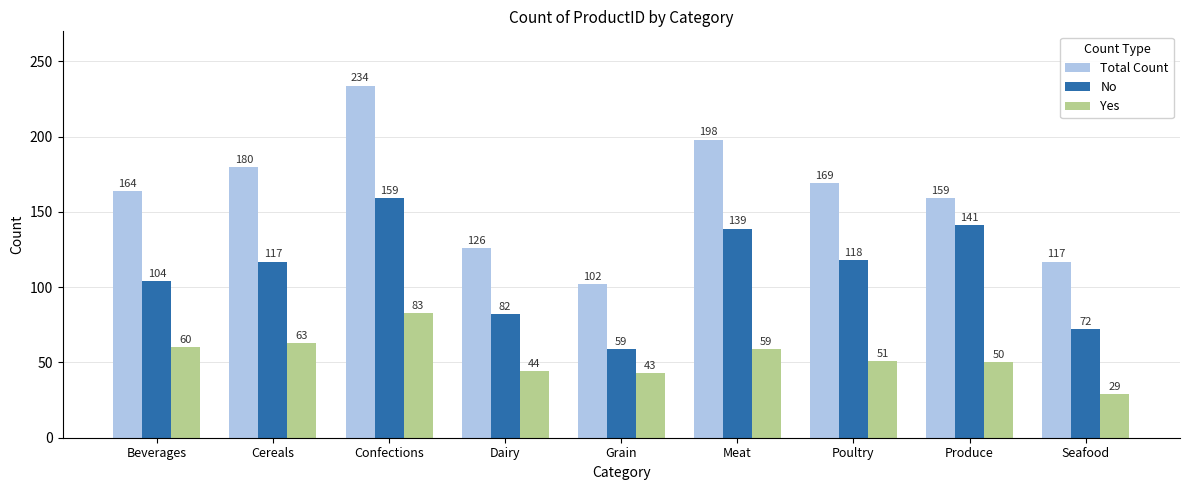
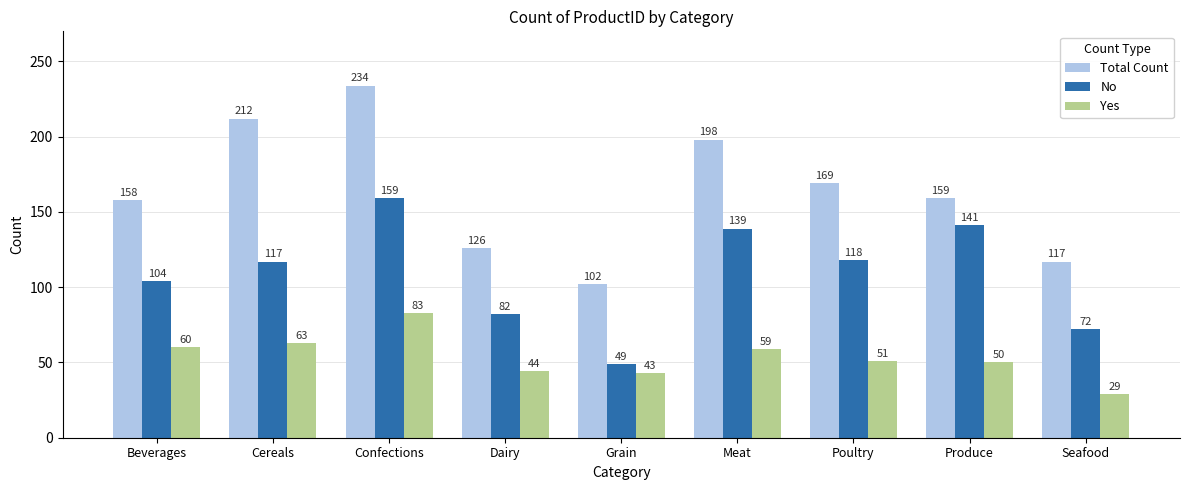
Total Count, Beverages: 164 -> 158
Total Count, Cereals: 180 -> 212
No, Grain: 59 -> 49
